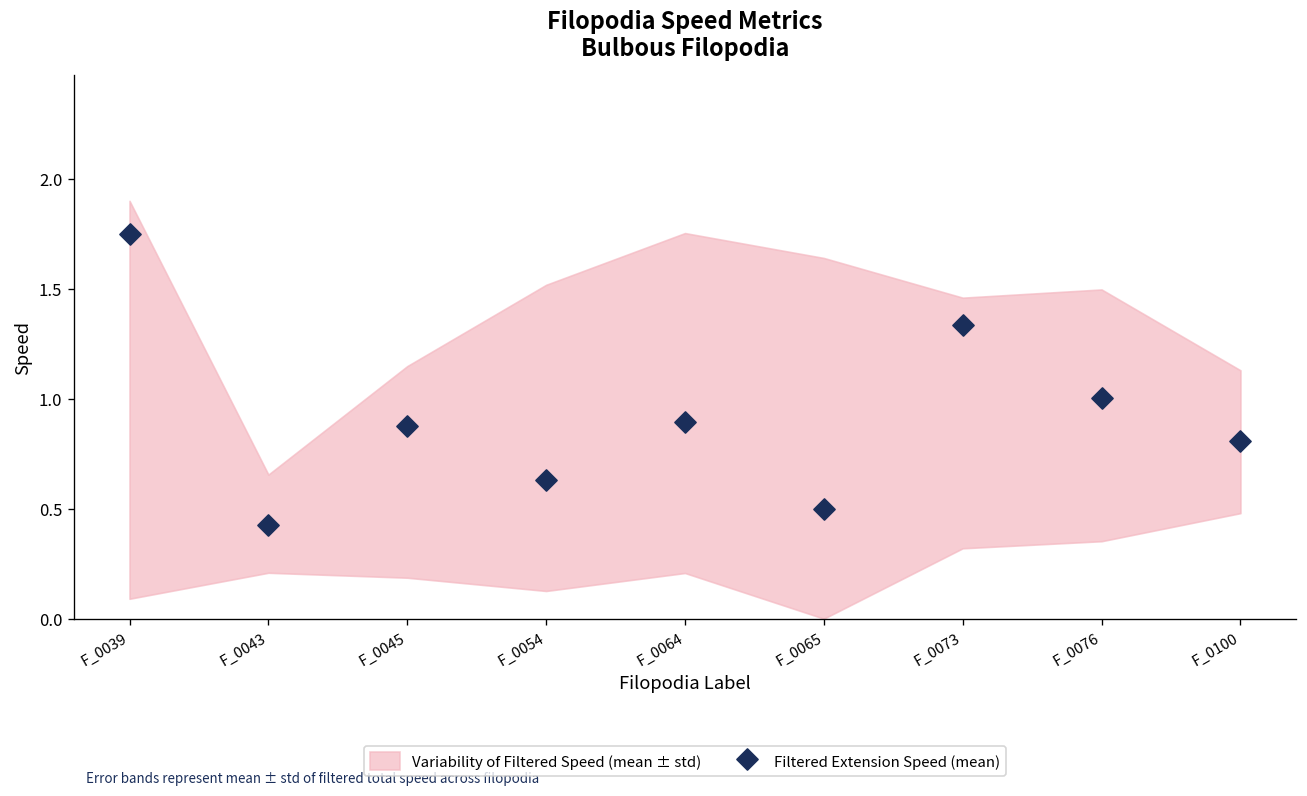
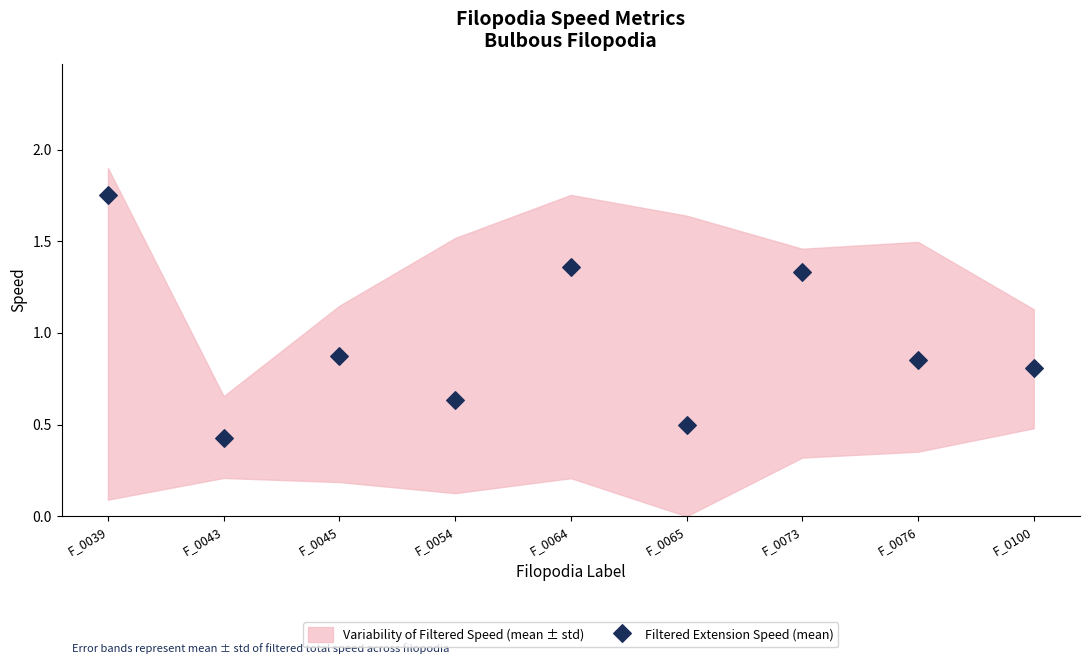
Filtered Extension Speed (mean), F_0064: 0.89 -> 1.36
Filtered Extension Speed (mean), F_0076: 1.00 -> 0.85
